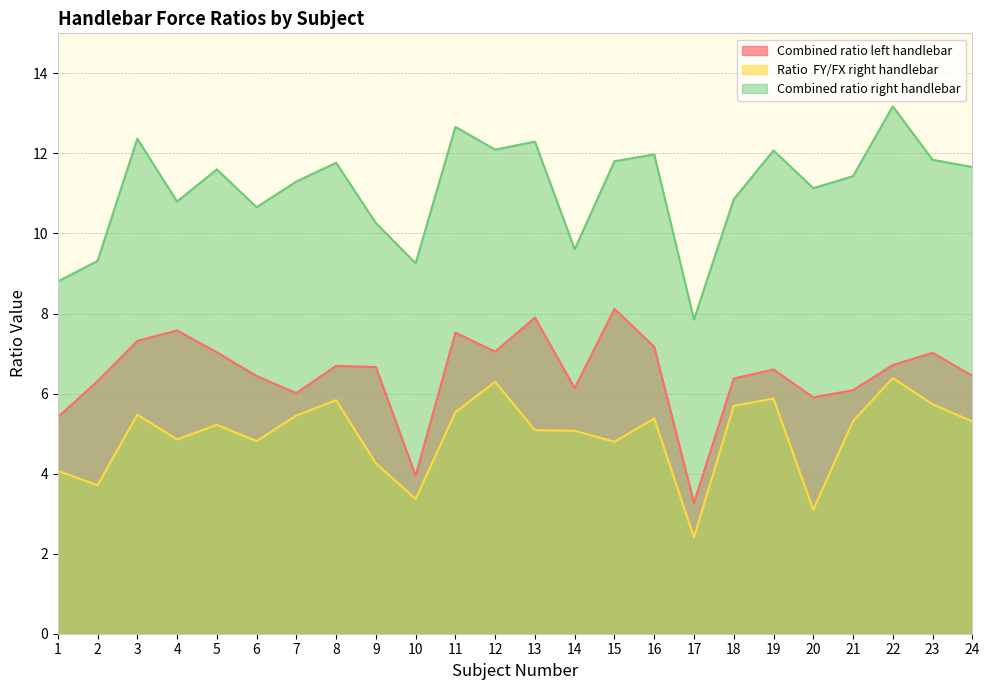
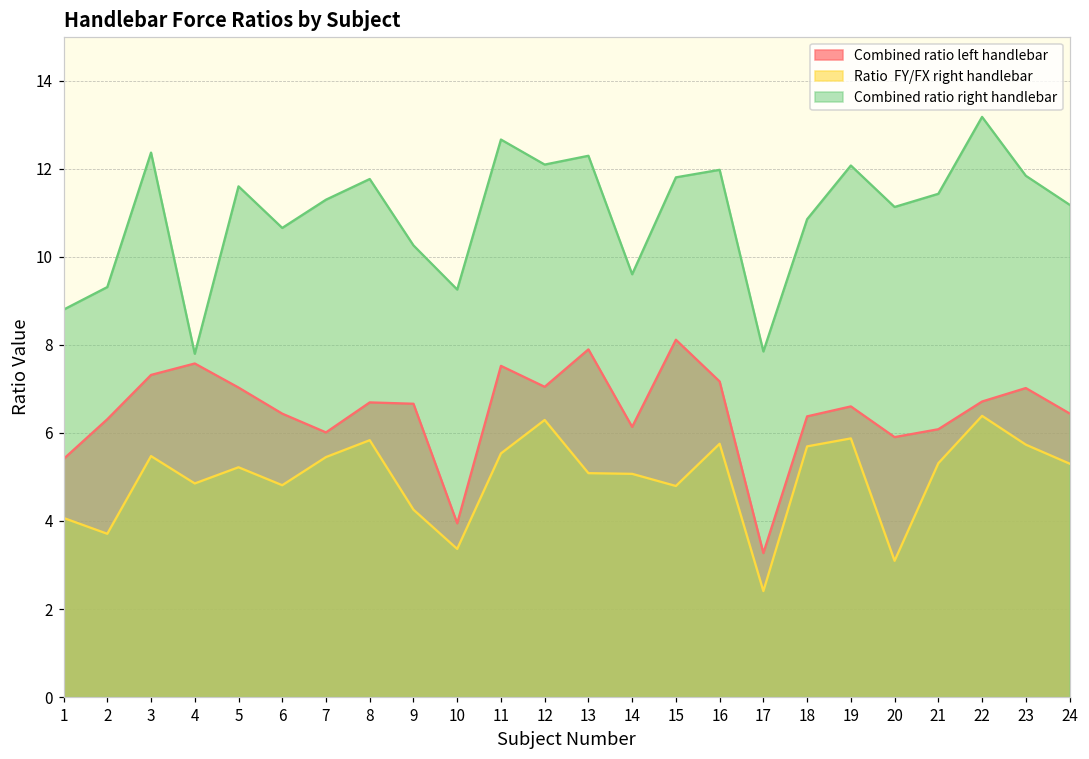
Combined ratio right handlebar, 4: 10.8 -> 7.8
Ratio FY/FX right handlebar, 16: 5.4 -> 5.8
Combined ratio right handlebar, 24: 11.7 -> 11.2
